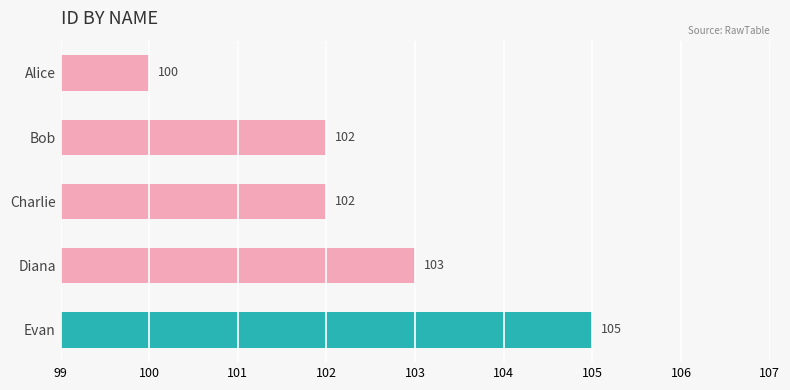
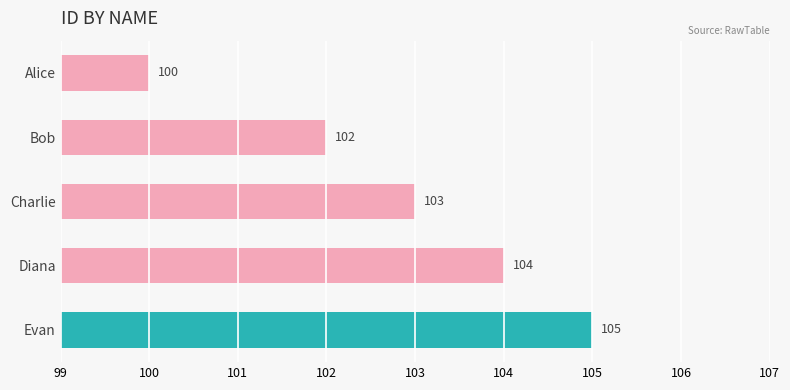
Charlie: 102 -> 103
Diana: 103 -> 104
